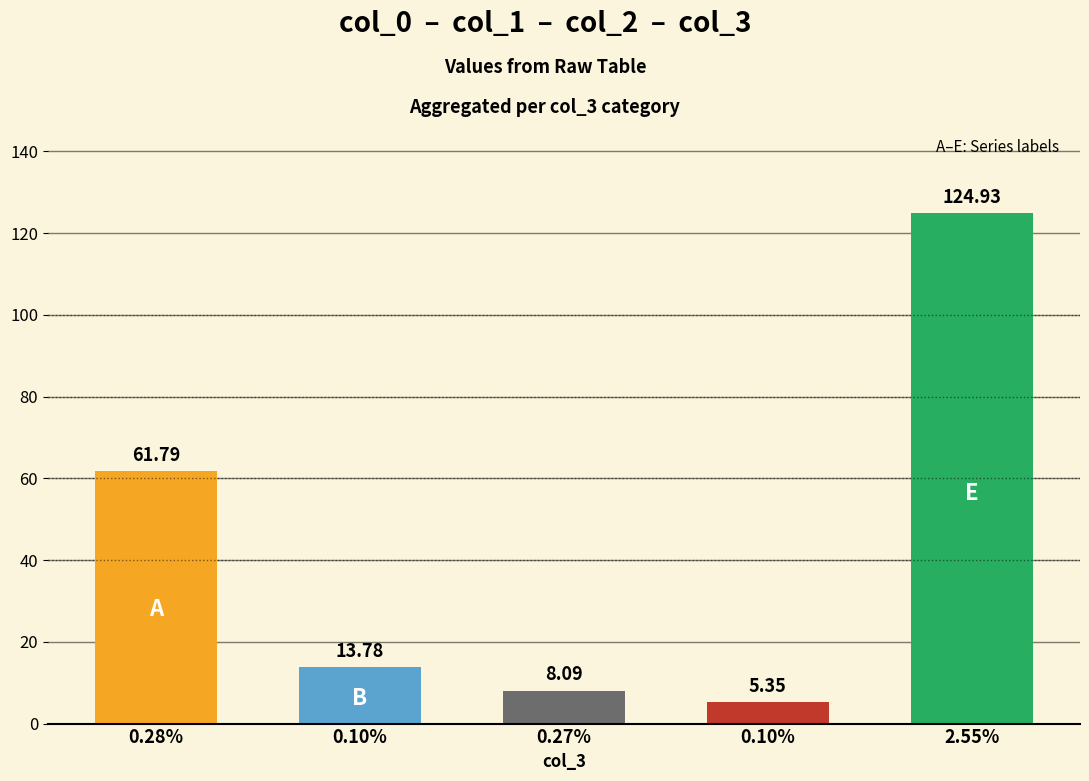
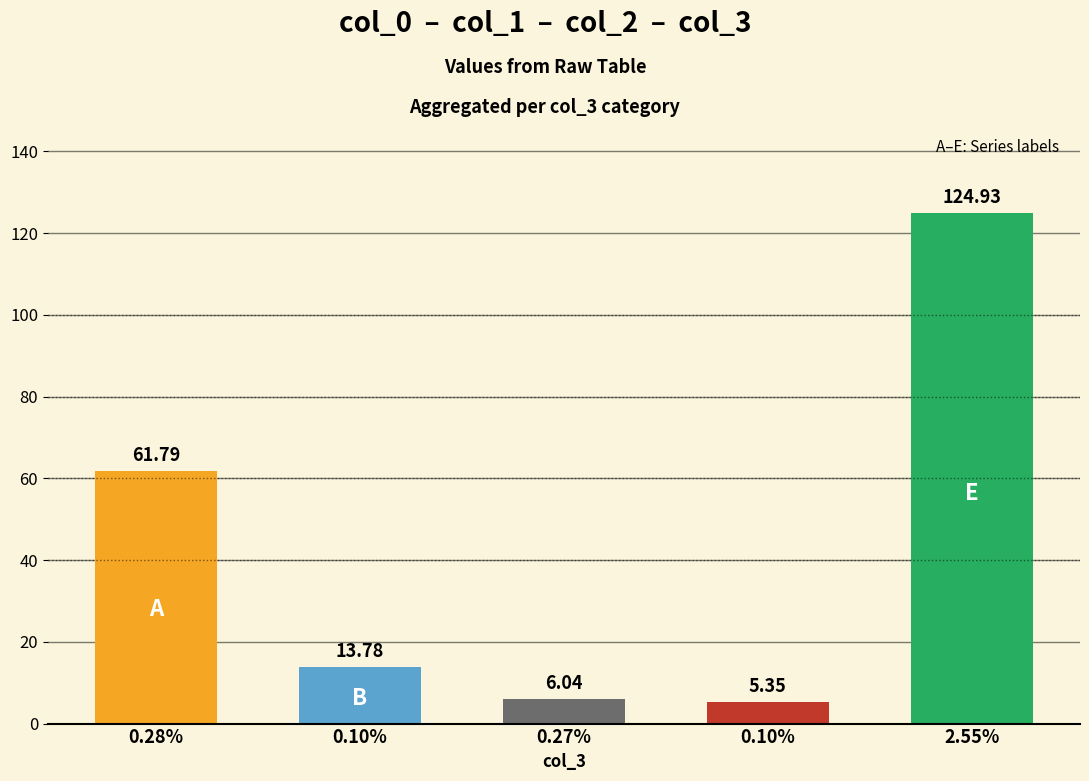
0.27%: 8.09 -> 6.04
